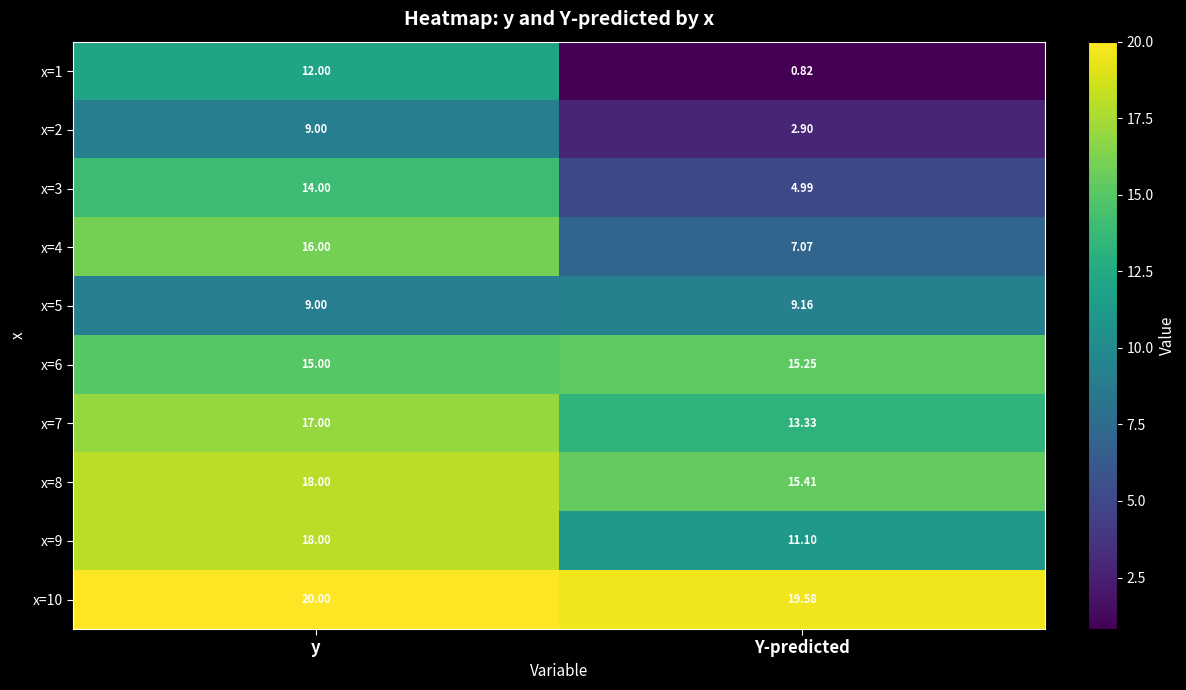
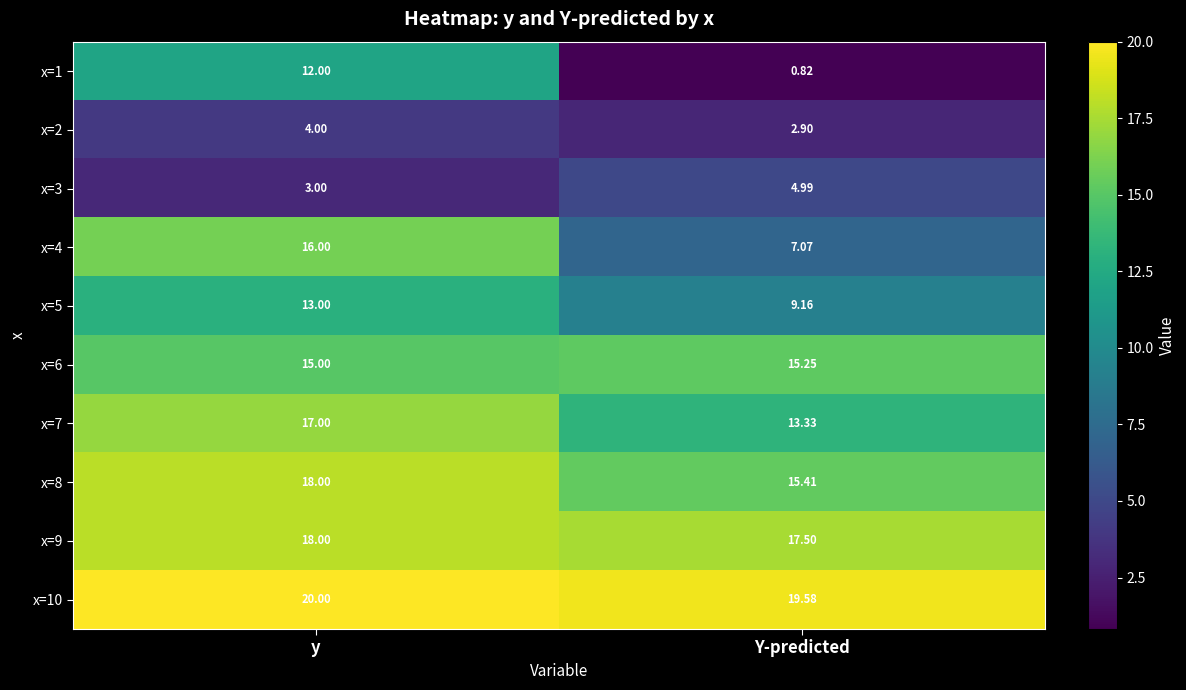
x=2, y: 9.00 -> 4.00
x=3, y: 14.00 -> 3.00
x=5, y: 9.00 -> 13.00
x=9, Y-predicted: 11.10 -> 17.50
